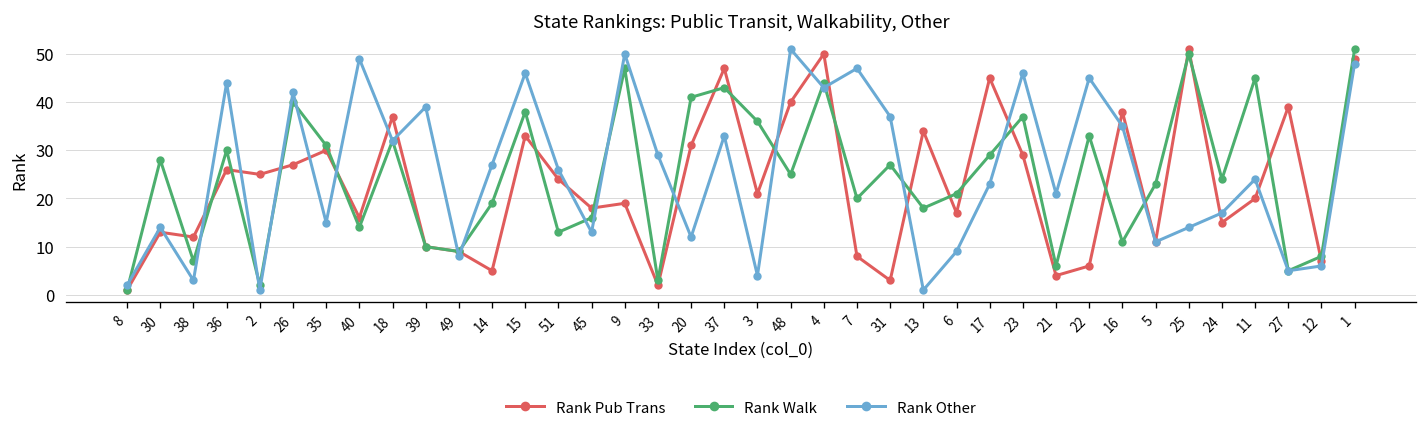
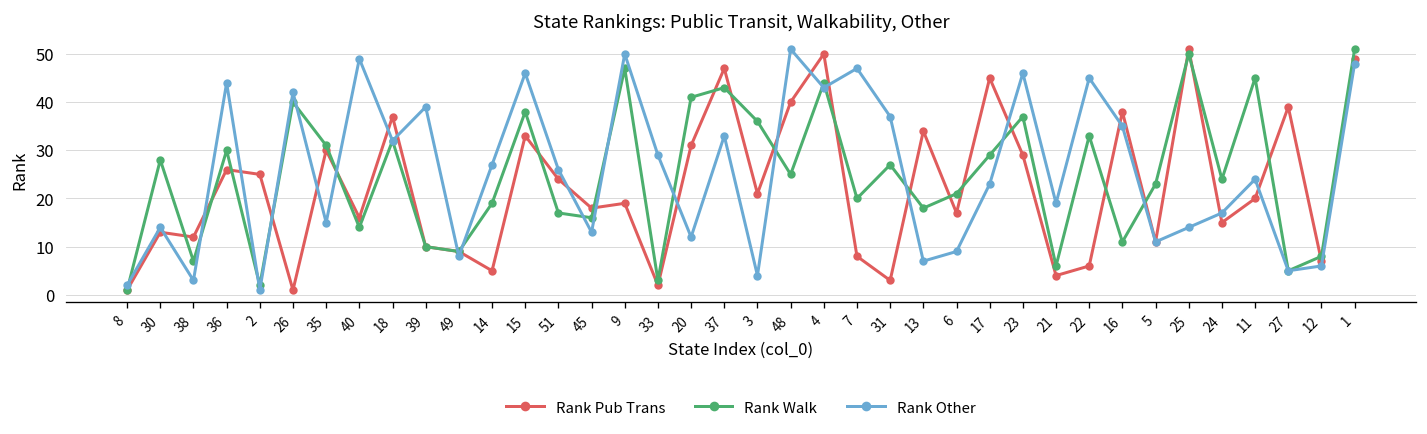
Rank Pub Trans, 26: 27 -> 1
Rank Walk, 51: 13 -> 17
Rank Other, 13: 1 -> 7
Rank Other, 21: 21 -> 19
